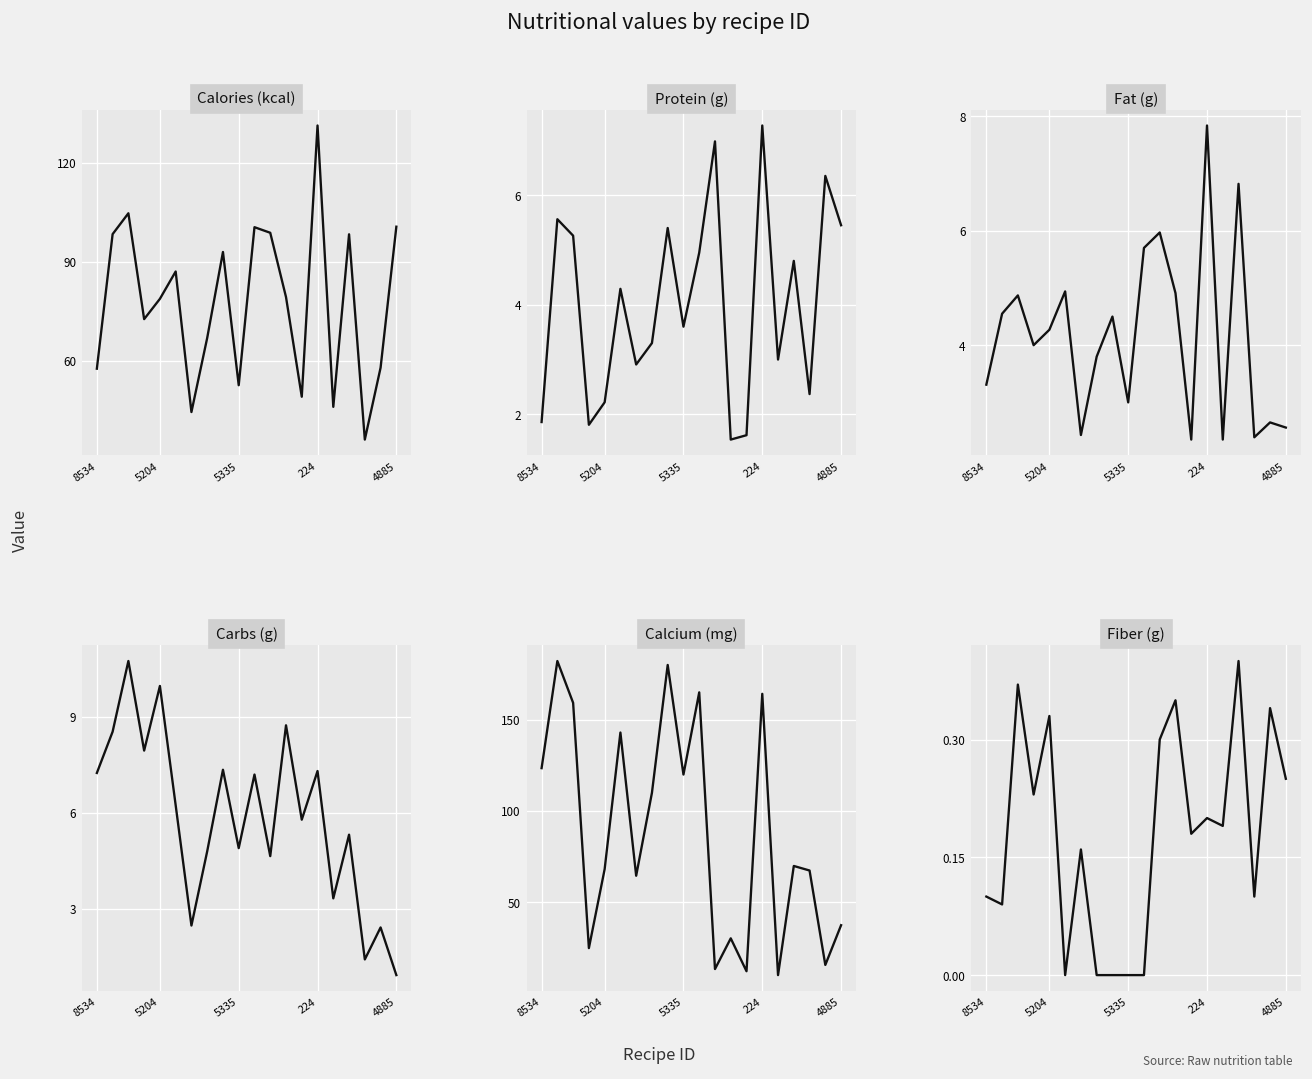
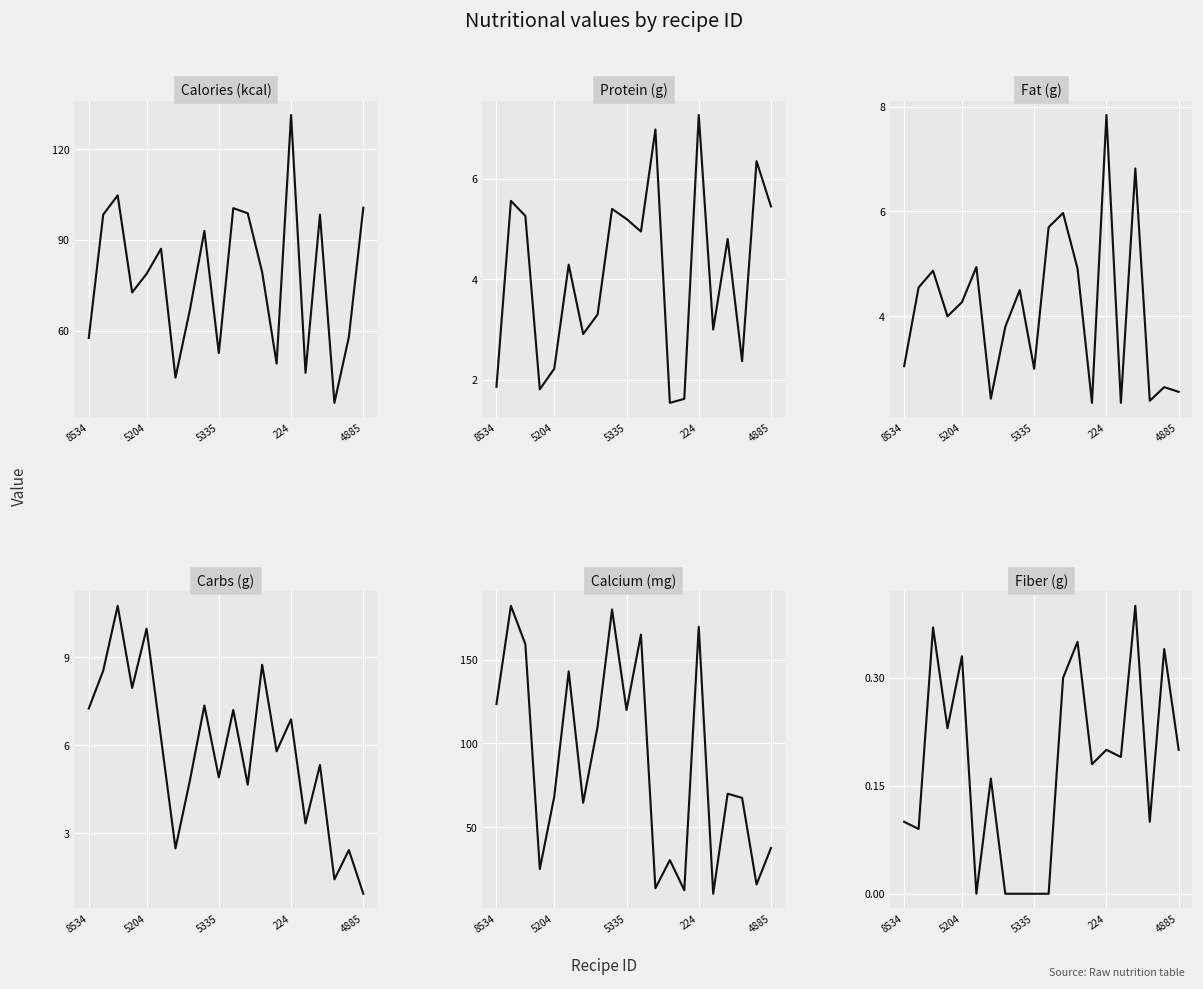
Protein (g), 5335: 3.6 -> 5.2
Fat (g), 8534: 3.3 -> 3.1
Carbs (g), 224: 7.3 -> 6.9
Calcium (mg), 224: 164 -> 170
Fiber (g), 4885: 0.25 -> 0.20
